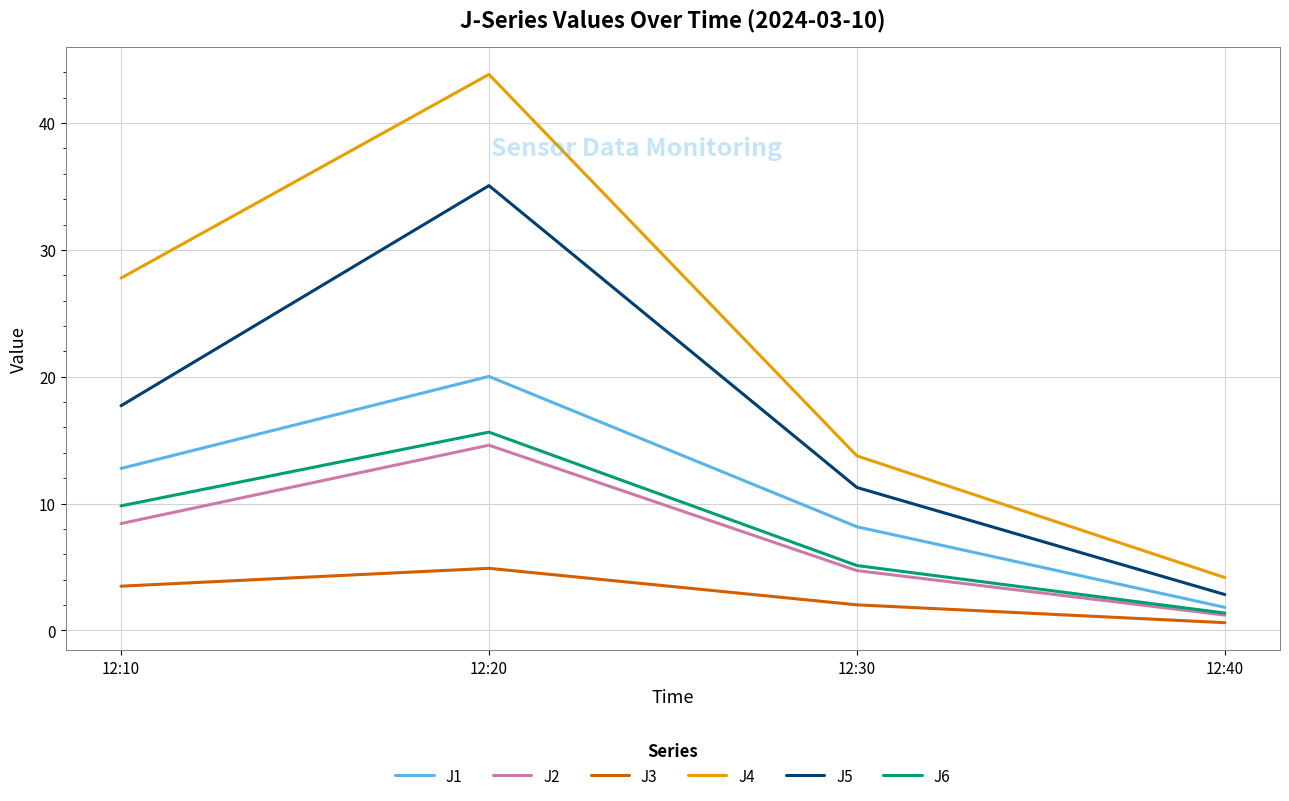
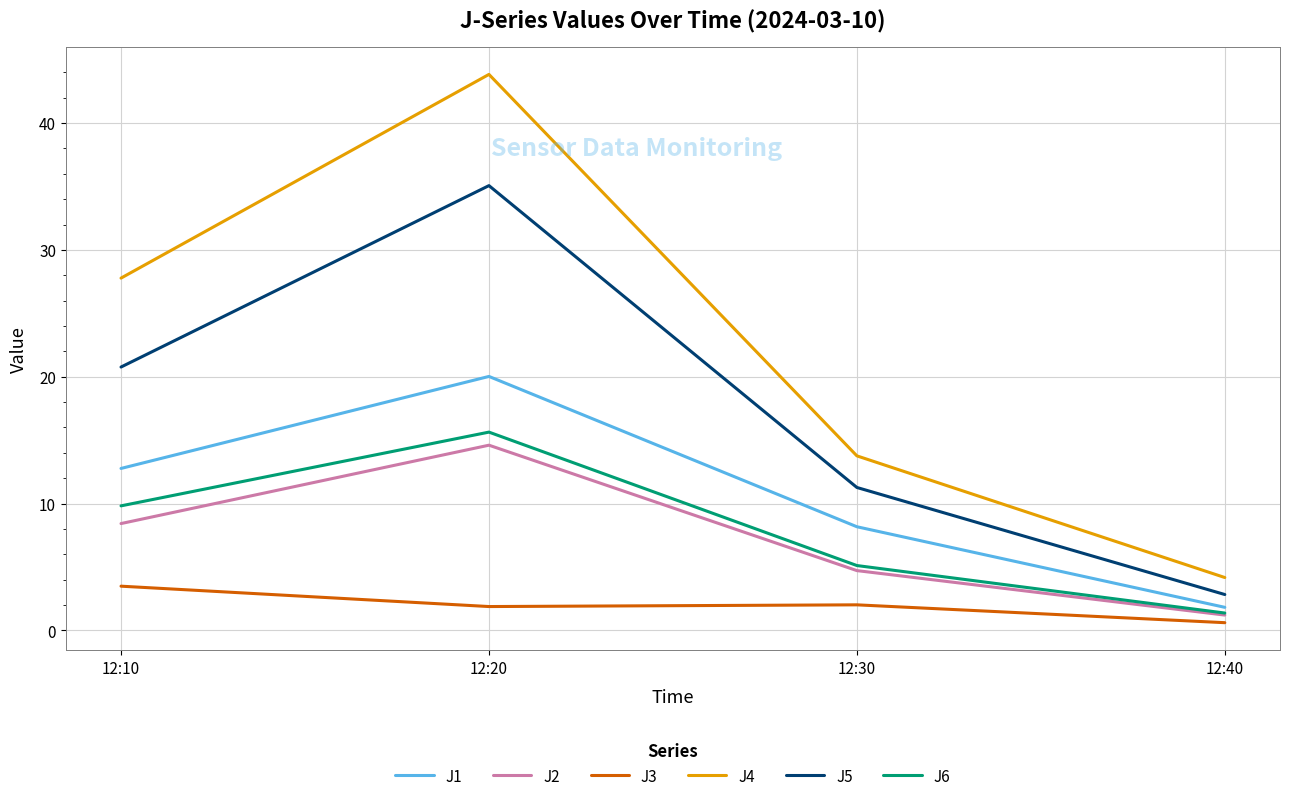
J5, 12:10: 17.7 -> 20.8
J3, 12:20: 4.9 -> 1.9
